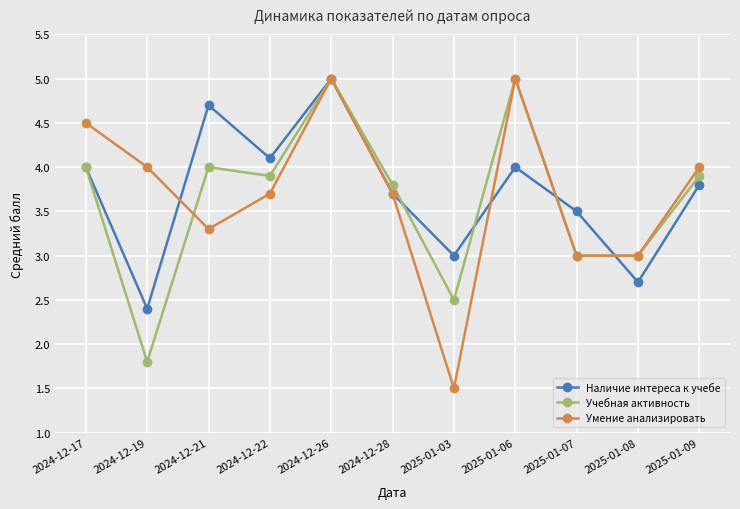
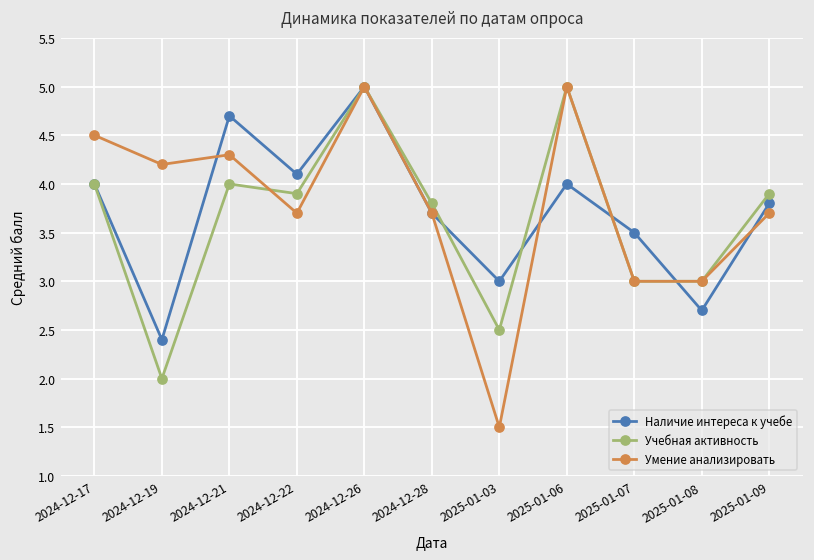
Учебная активность, 2024-12-19: 1.8 -> 2.0
Умение анализировать, 2024-12-19: 4.0 -> 4.2
Умение анализировать, 2024-12-21: 3.3 -> 4.3
Умение анализировать, 2025-01-09: 4.0 -> 3.7
